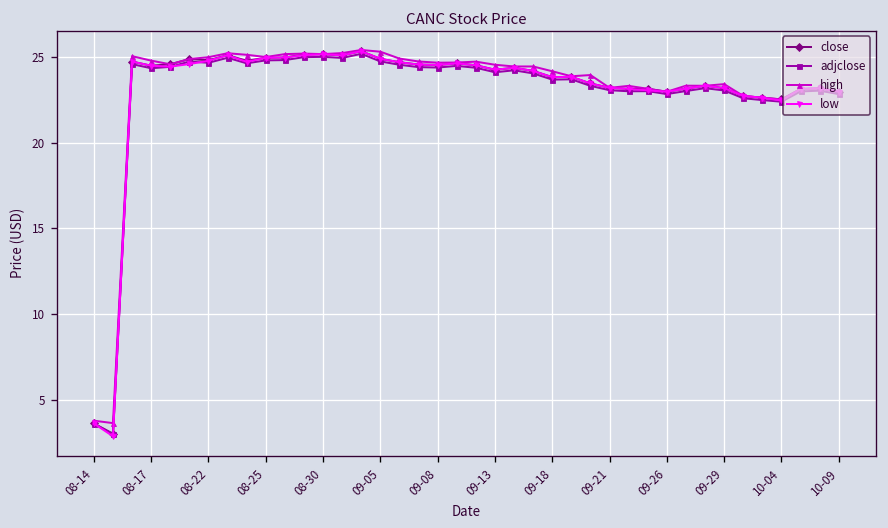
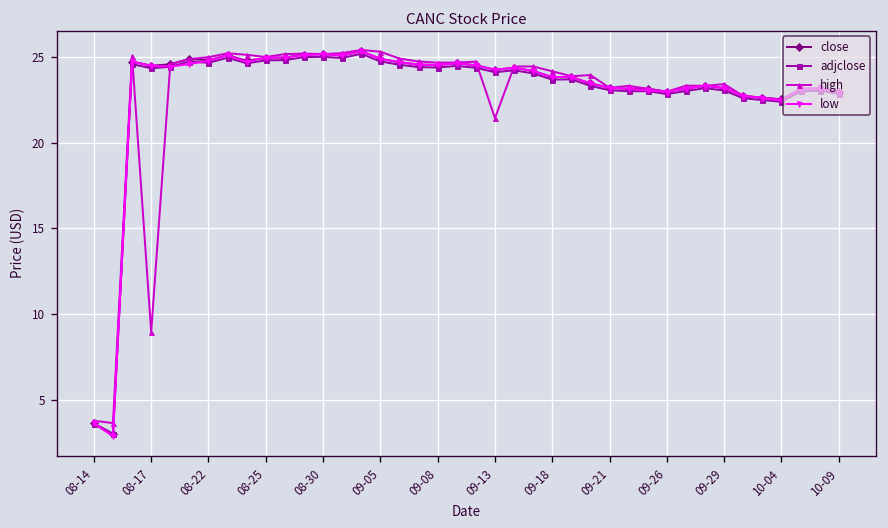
high, 08-17: 24.8 -> 9.0
high, 09-13: 24.5 -> 21.4
